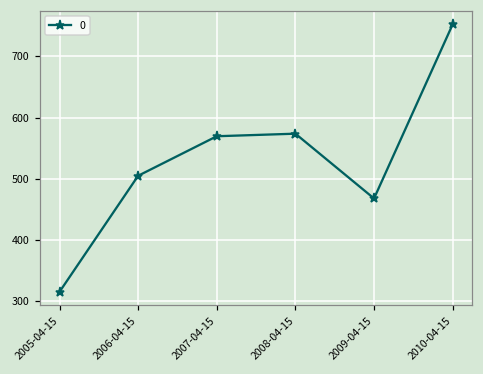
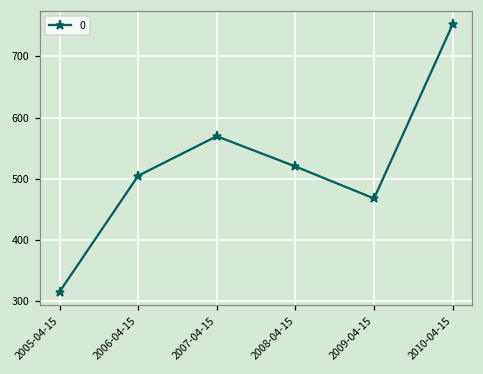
2008-04-15: 570 -> 520
